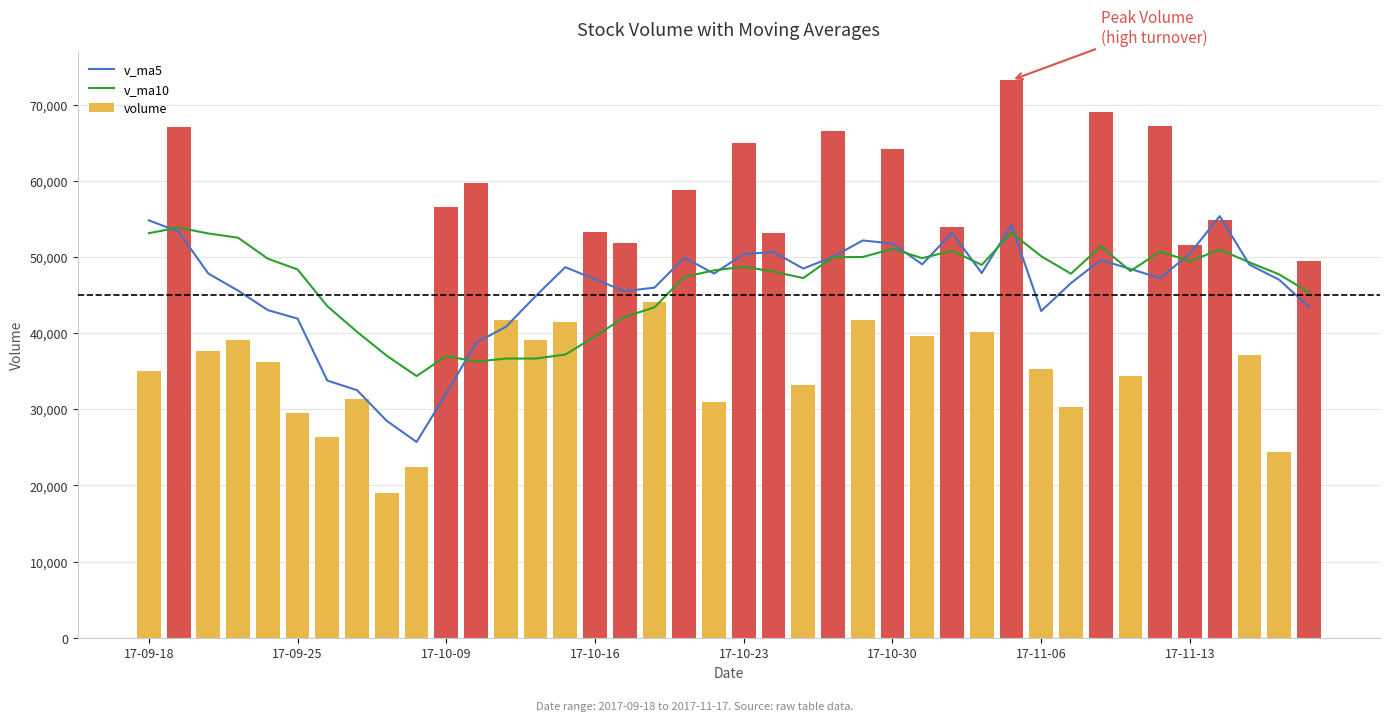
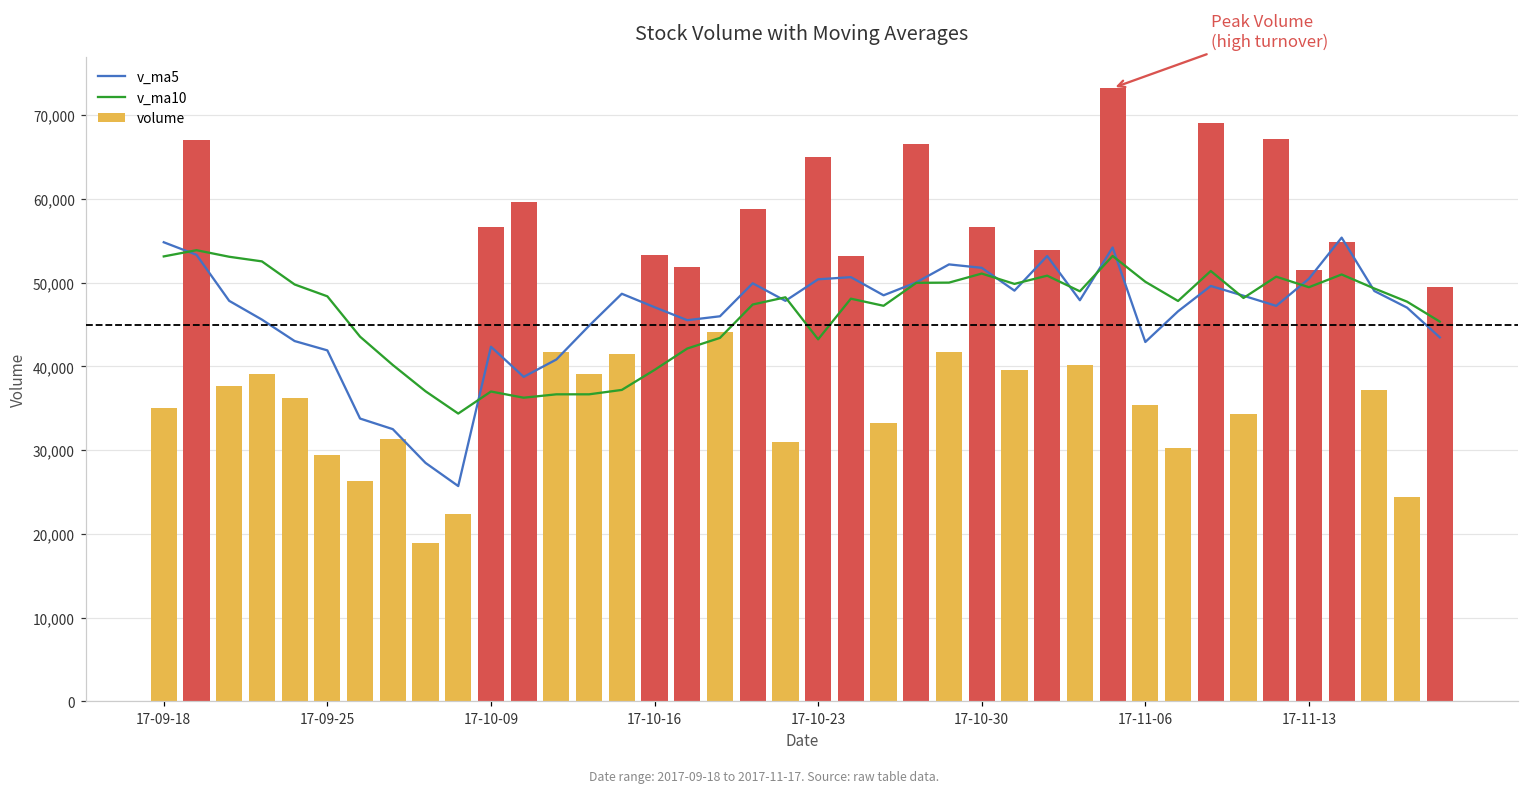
v_ma5, 17-10-09: 32,000 -> 42,000
v_ma10, 17-10-23: 49,000 -> 43,000
volume, 17-10-30: 64,000 -> 57,000
